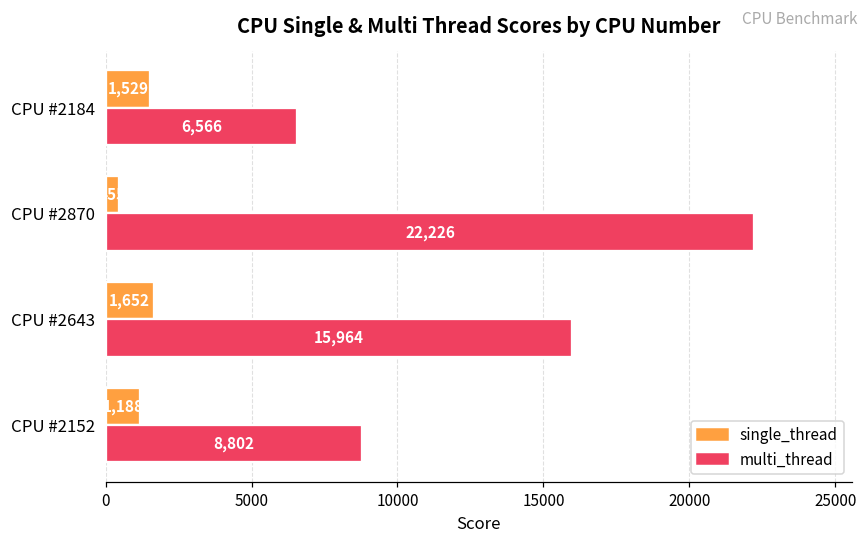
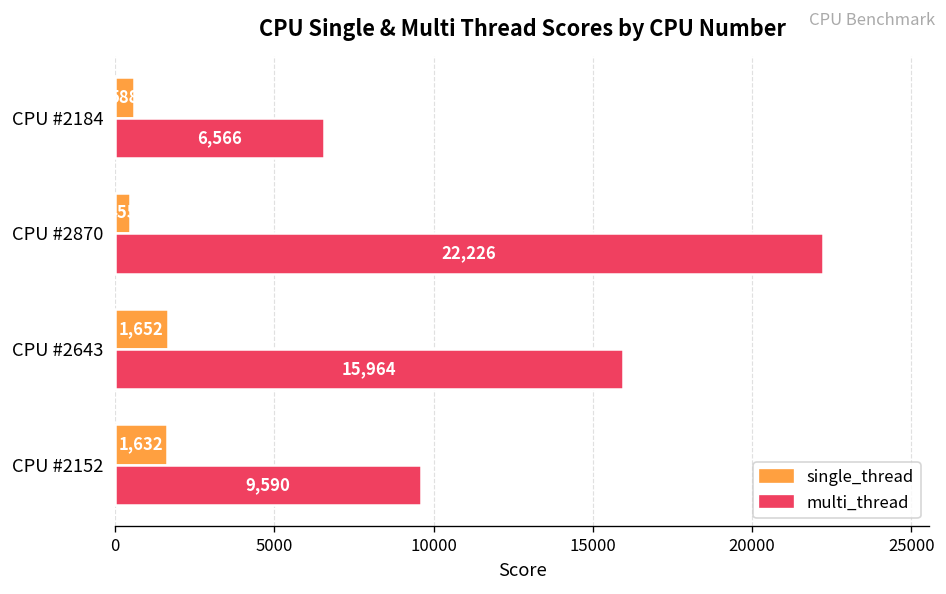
single_thread, CPU #2184: 1500 -> 600
single_thread, CPU #2152: 1,188 -> 1,632
multi_thread, CPU #2152: 8,802 -> 9,590
